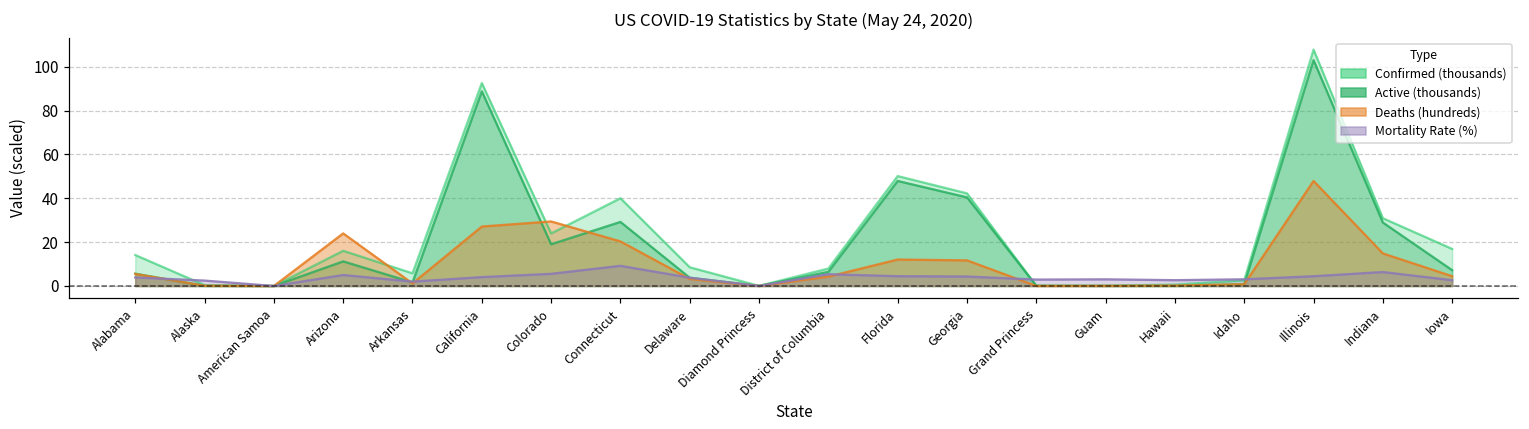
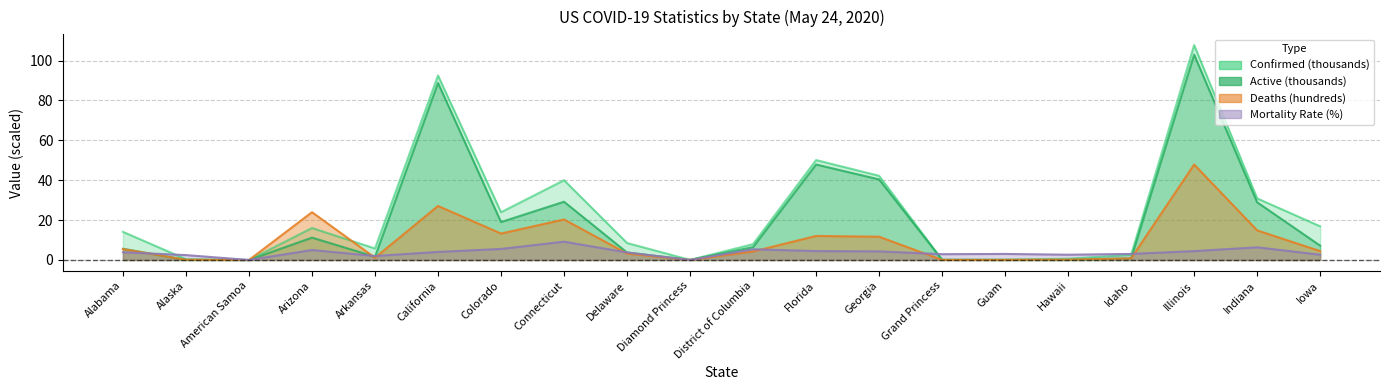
Deaths (hundreds), Colorado: 29 -> 13
